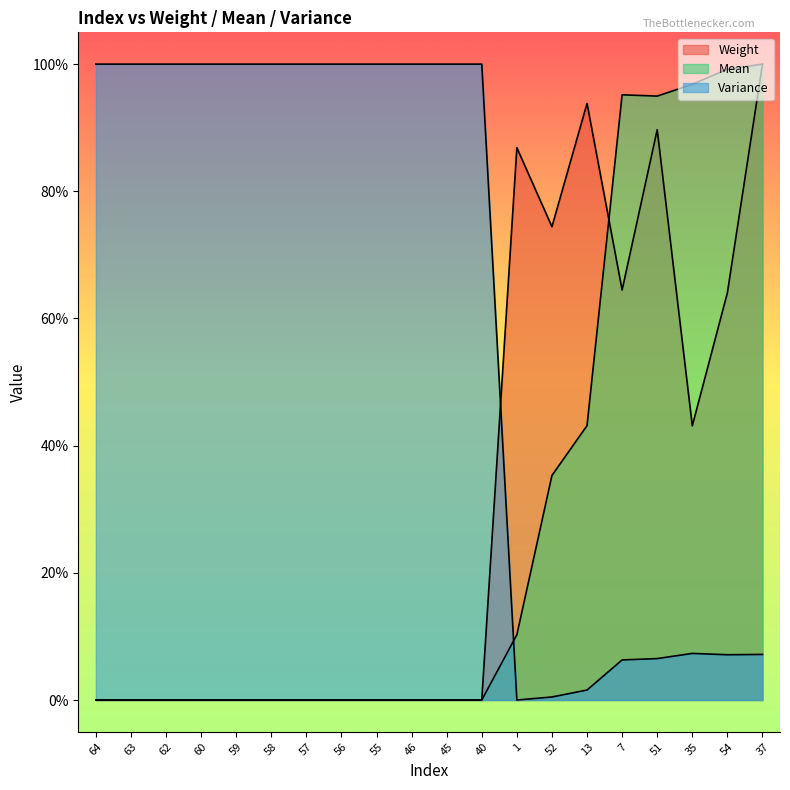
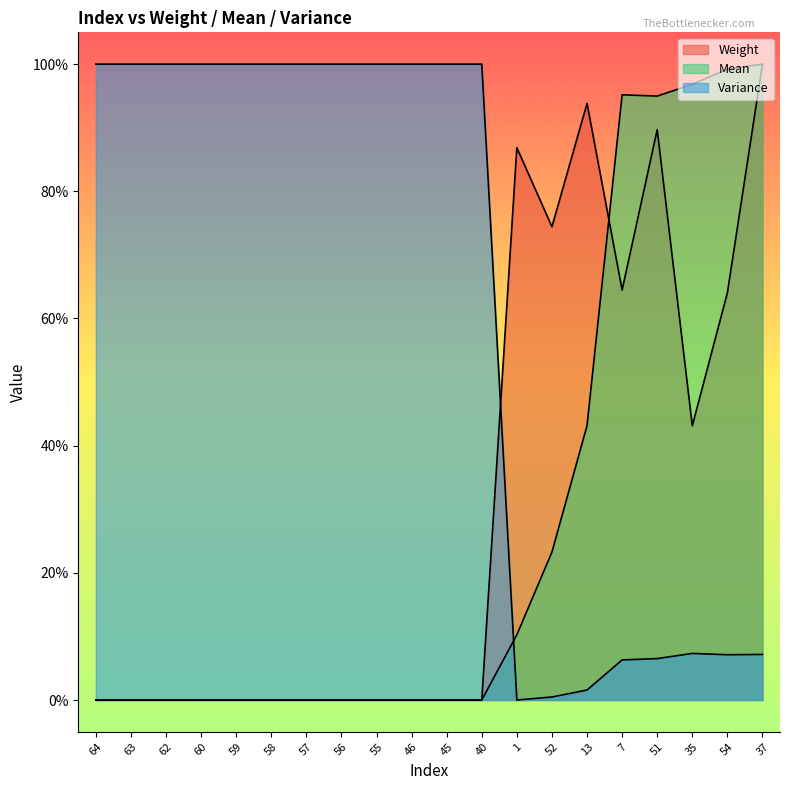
Mean, 52: 35% -> 23%
